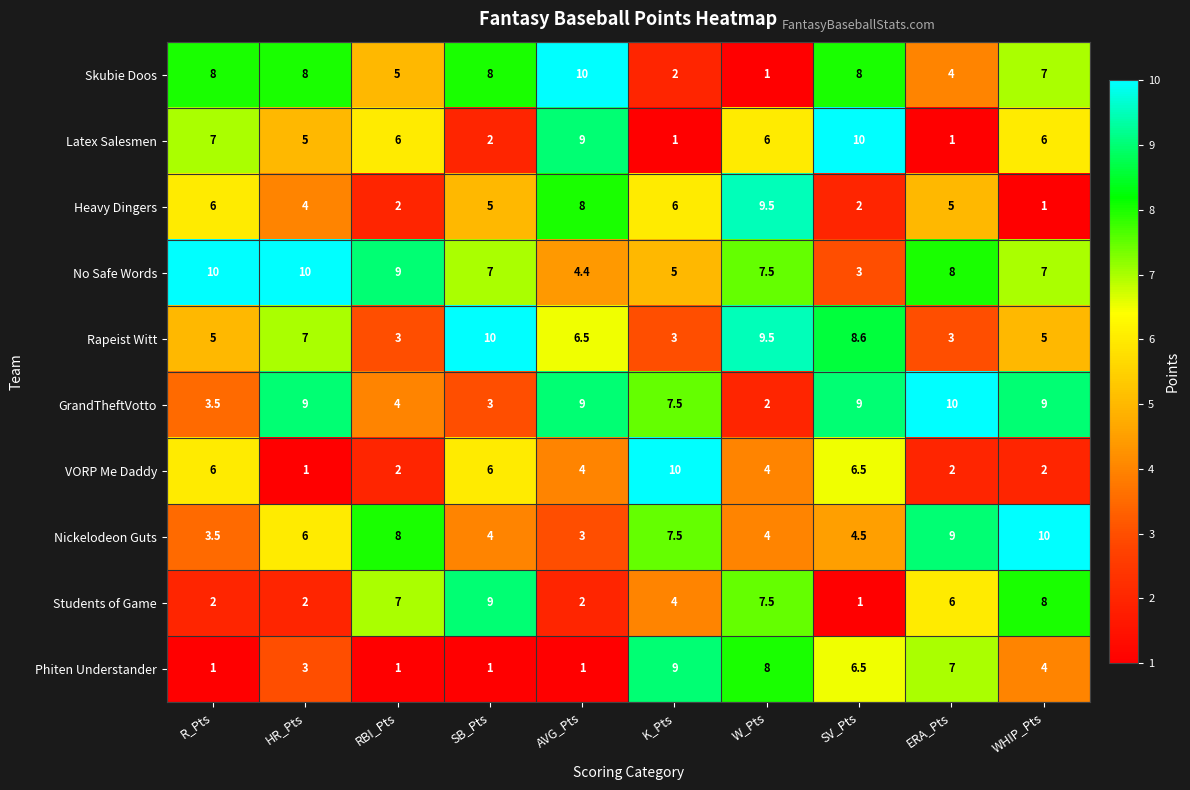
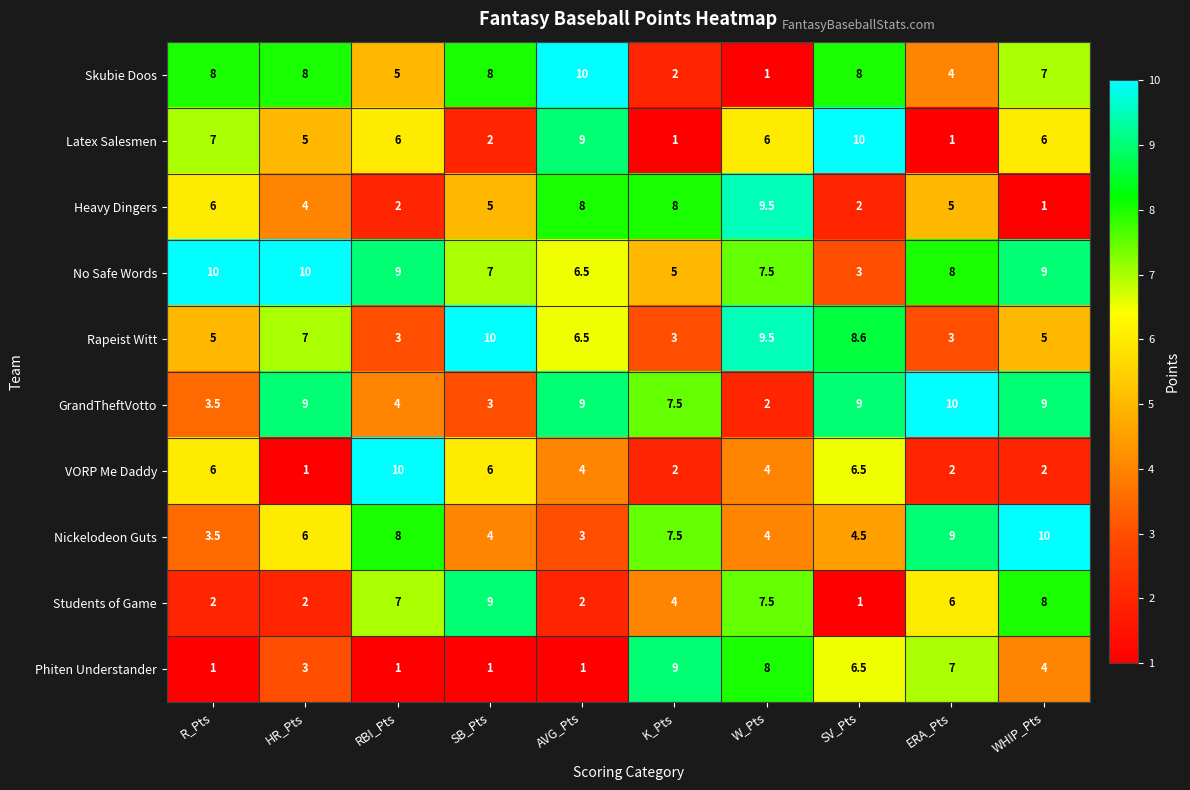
Heavy Dingers, K_Pts: 6 -> 8
No Safe Words, AVG_Pts: 4.4 -> 6.5
No Safe Words, WHIP_Pts: 7 -> 9
VORP Me Daddy, RBI_Pts: 2 -> 10
VORP Me Daddy, K_Pts: 10 -> 2
